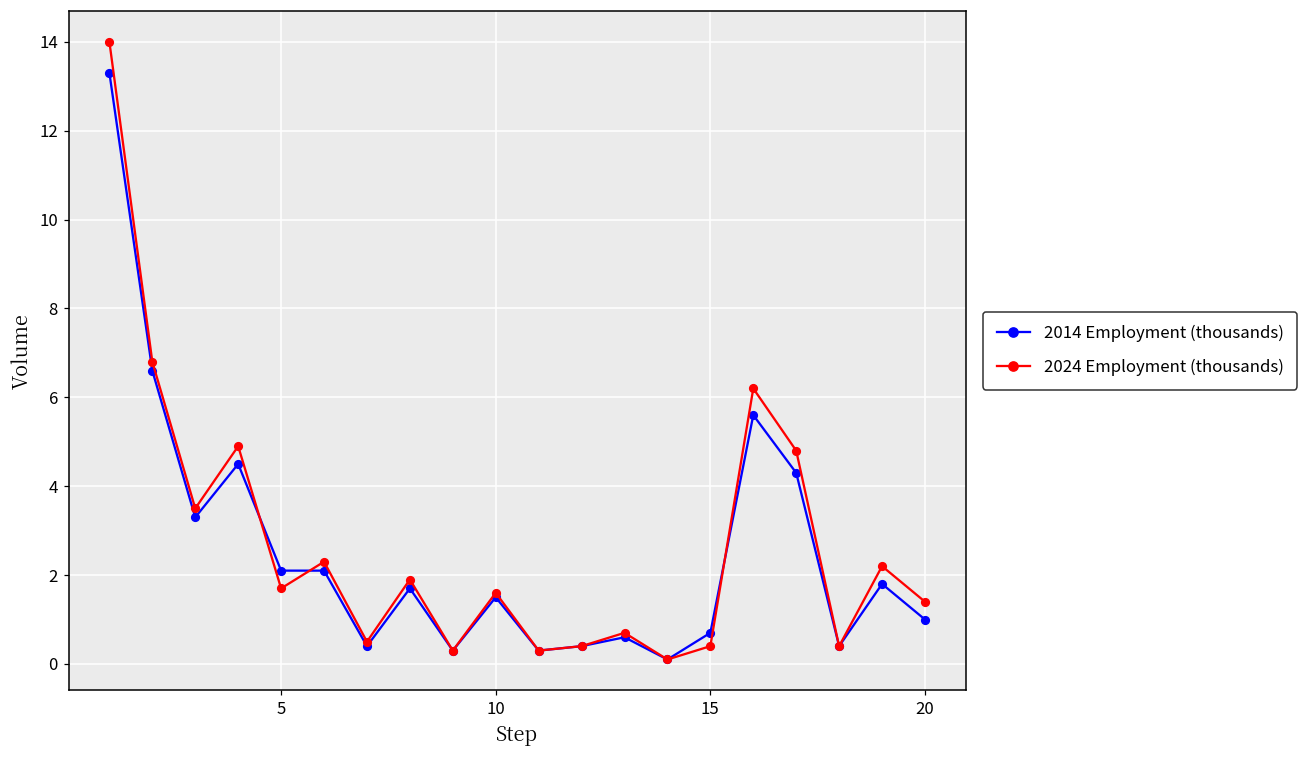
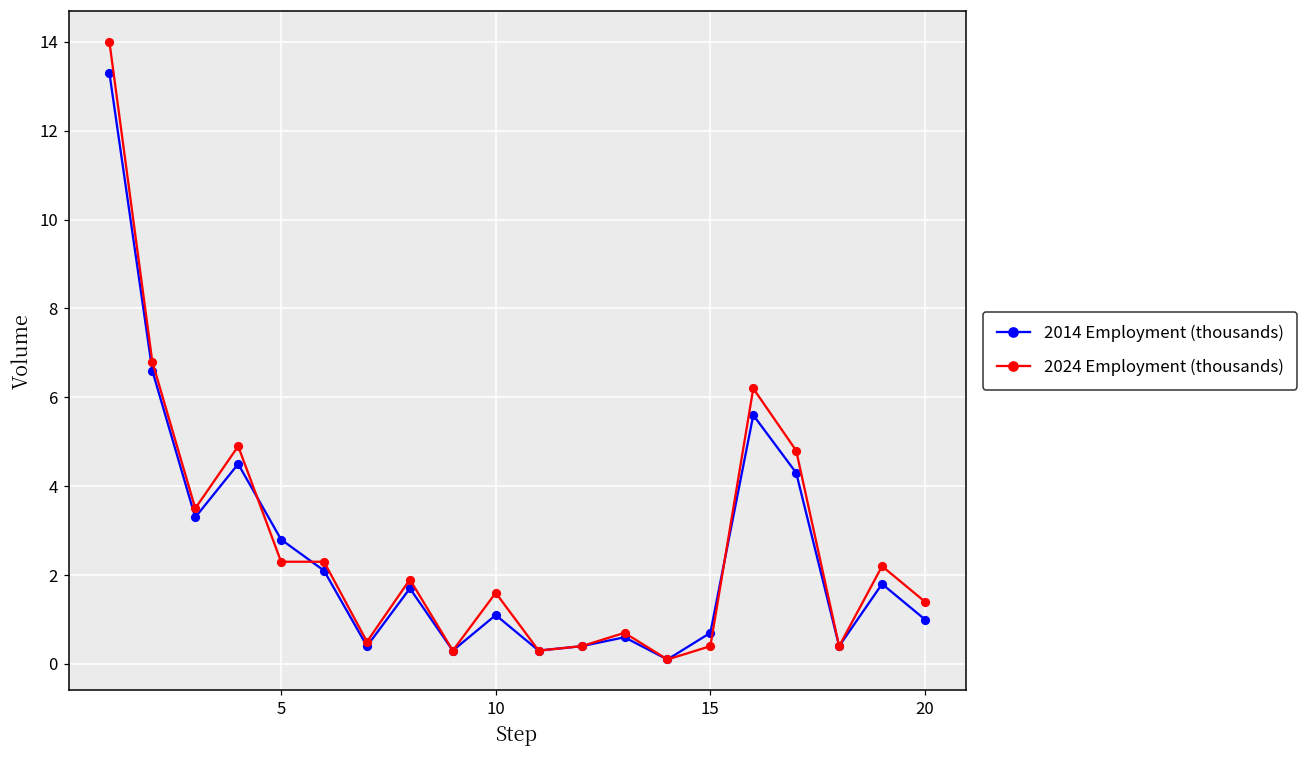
2014 Employment (thousands), 5: 2.1 -> 2.8
2024 Employment (thousands), 5: 1.7 -> 2.3
2014 Employment (thousands), 10: 1.5 -> 1.1
